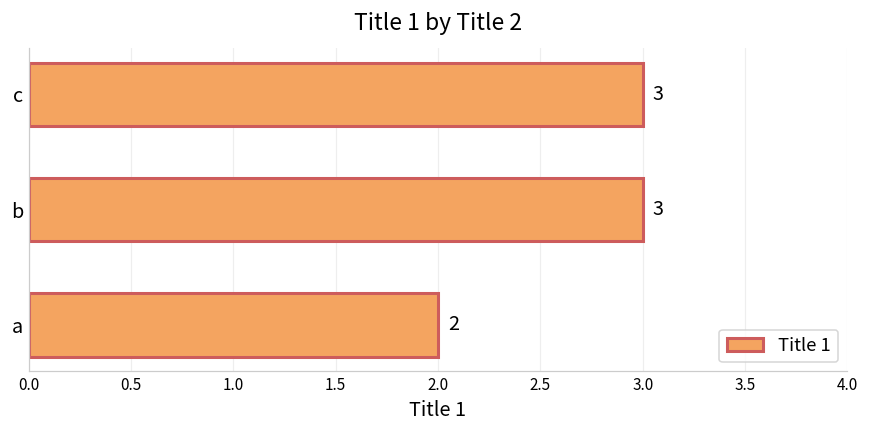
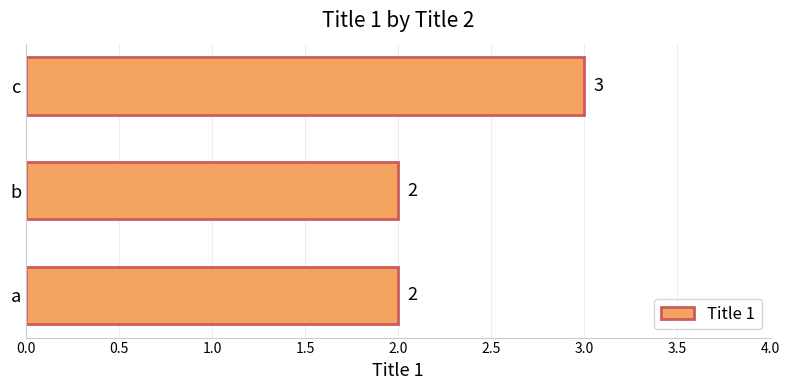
b: 3 -> 2
